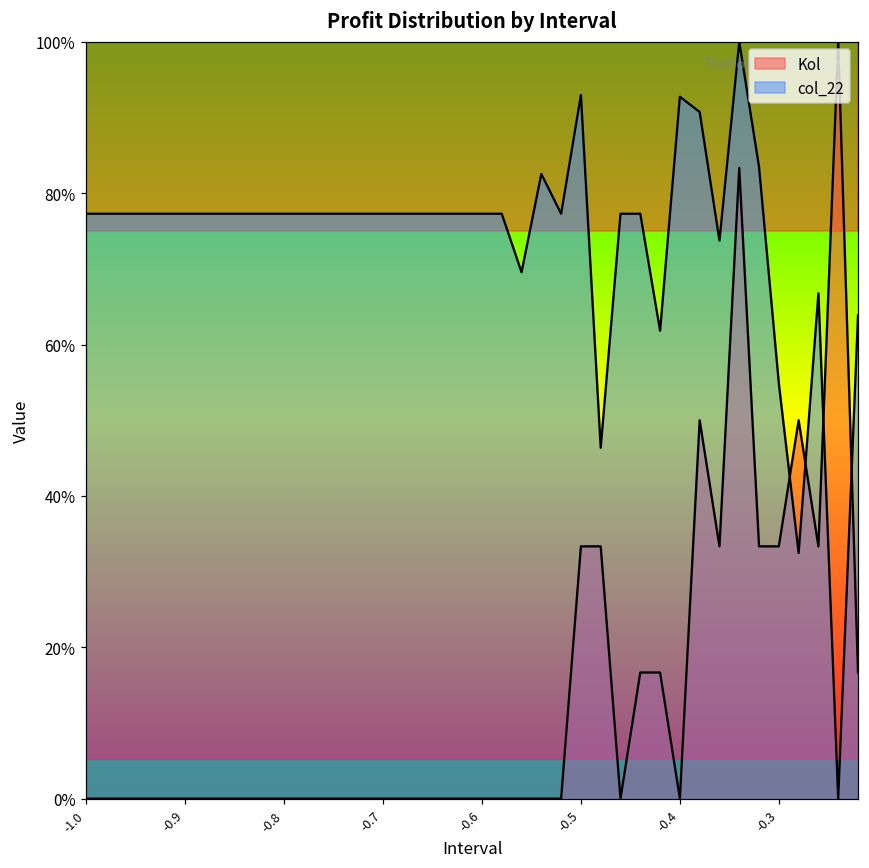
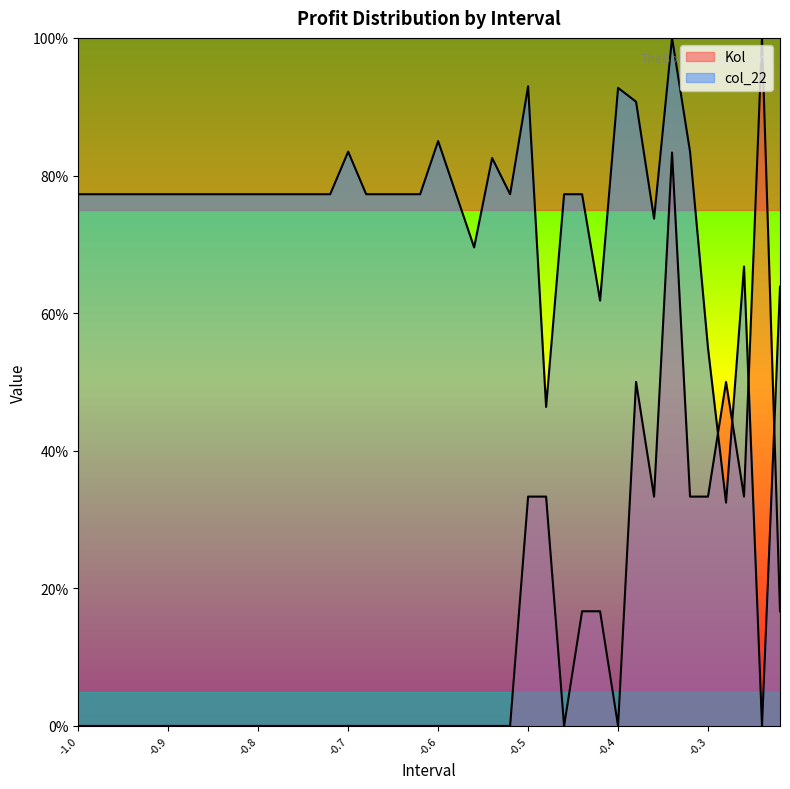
col_22, -0.7: 77% -> 83%
col_22, -0.6: 77% -> 85%
